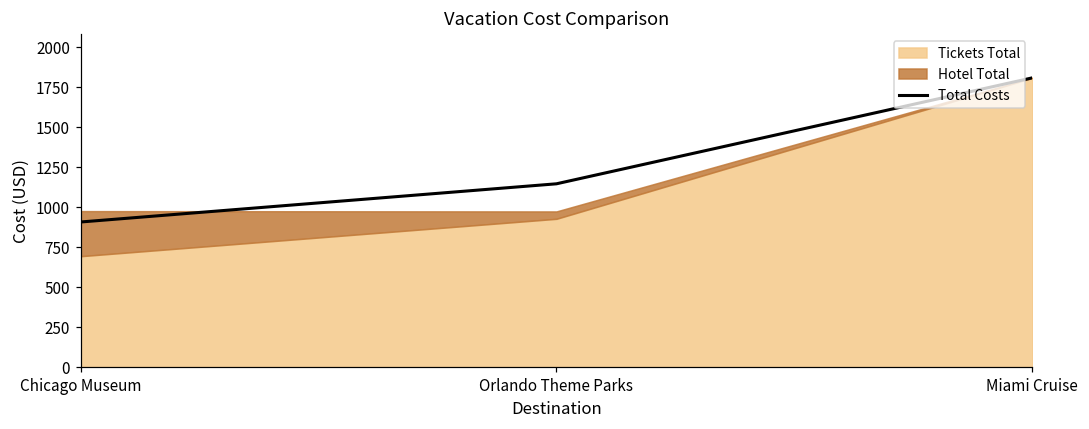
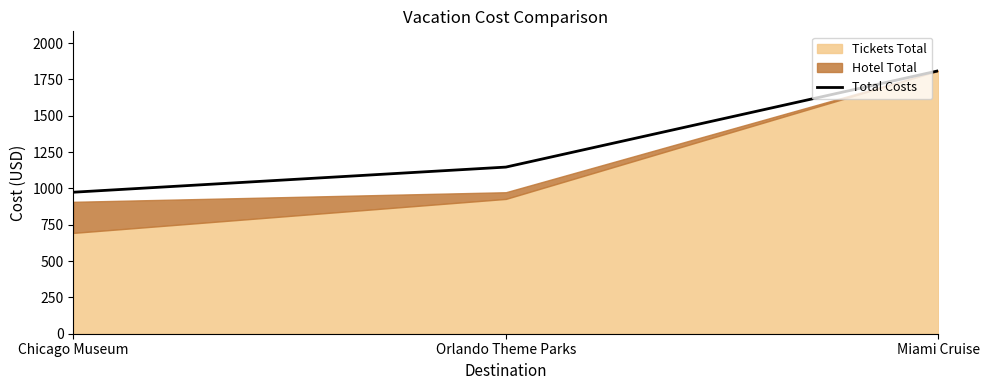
Total Costs, Chicago Museum: 910 -> 970
Hotel Total, Chicago Museum: 280 -> 210
